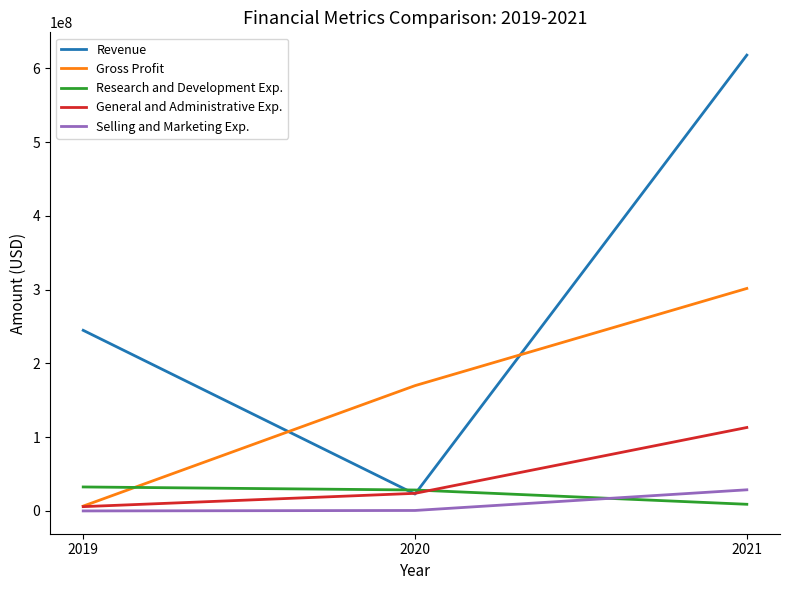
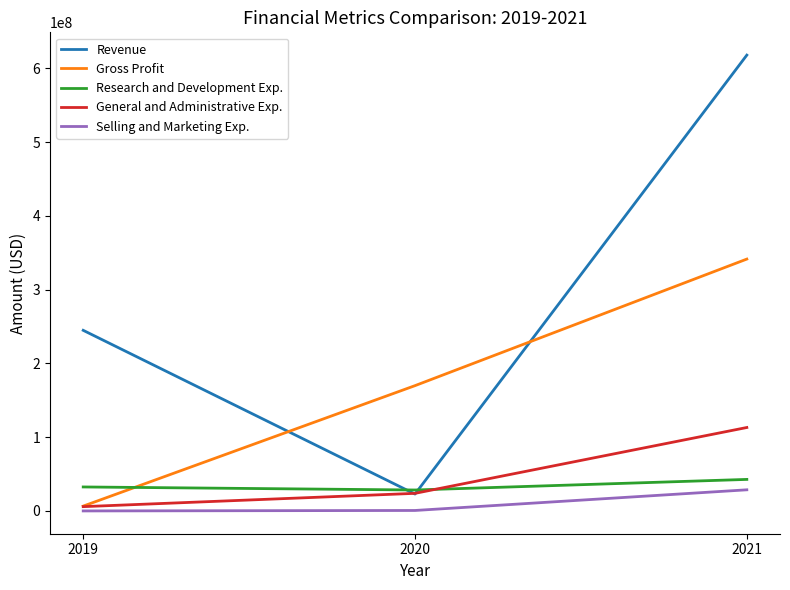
Gross Profit, 2021: 300000000 -> 340000000
Research and Development Exp., 2021: 10000000 -> 40000000
